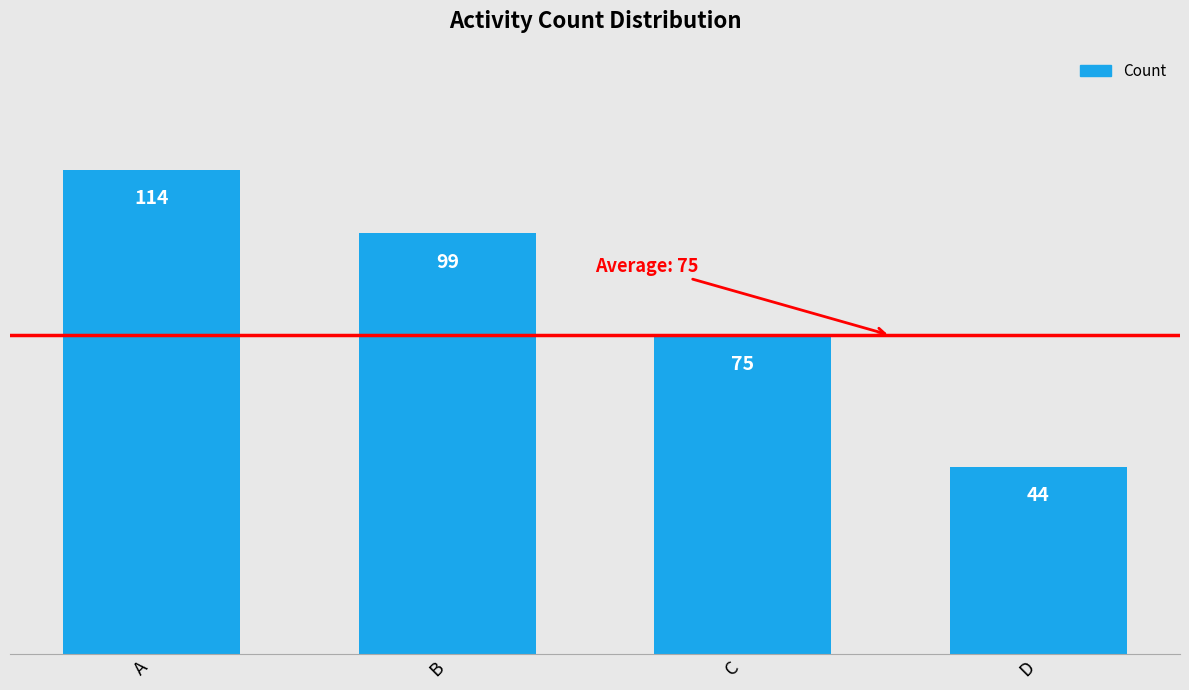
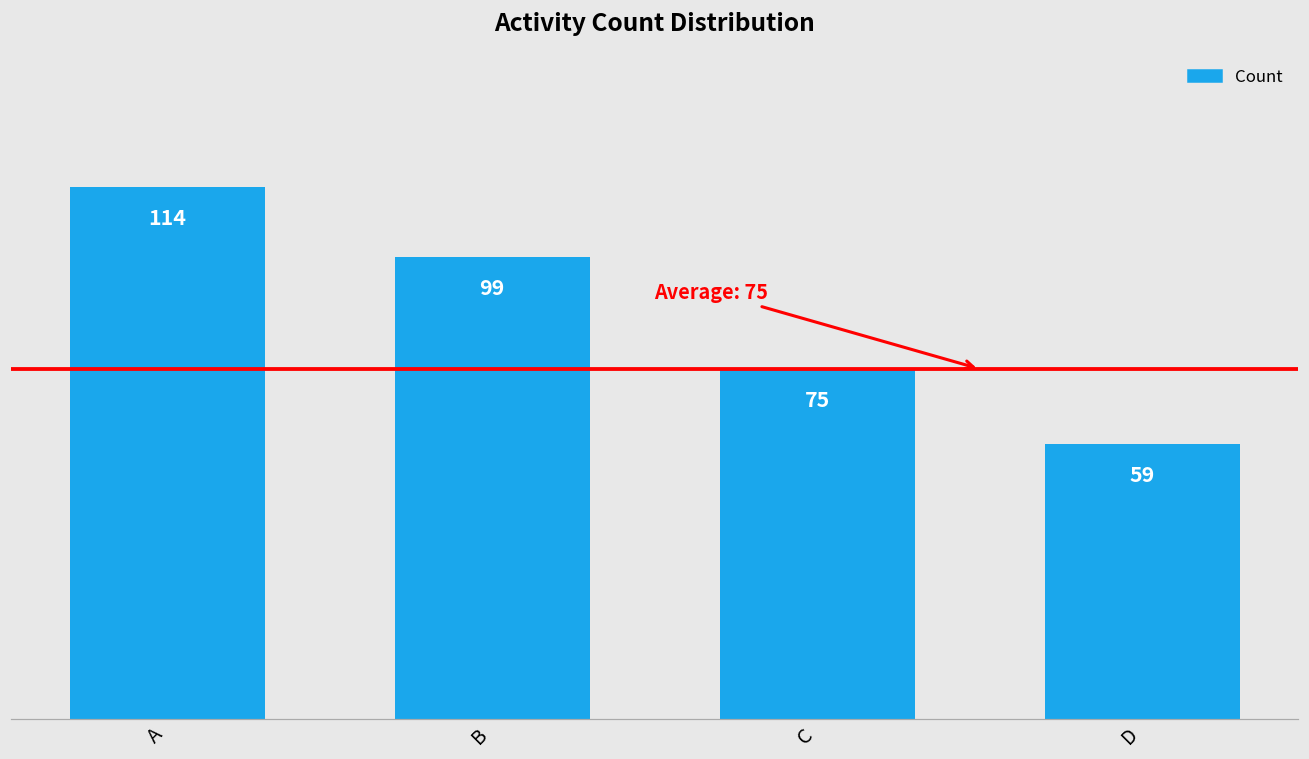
D: 44 -> 59
